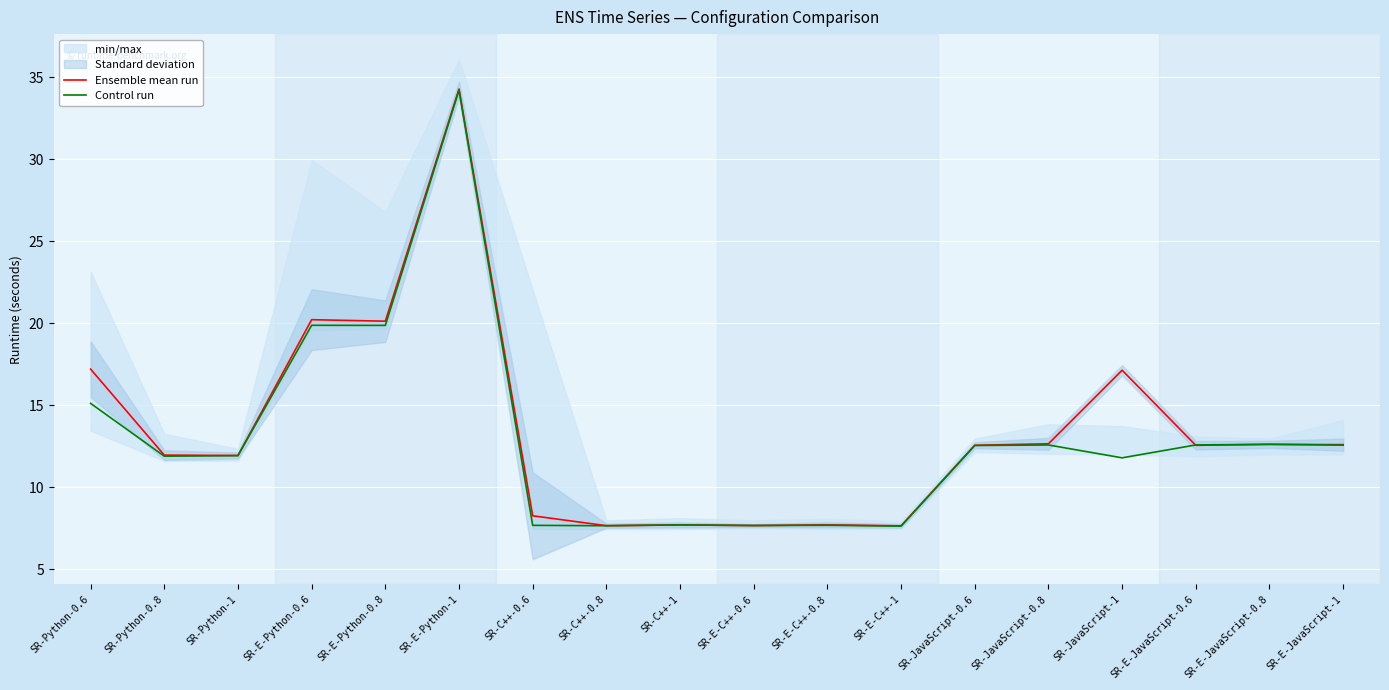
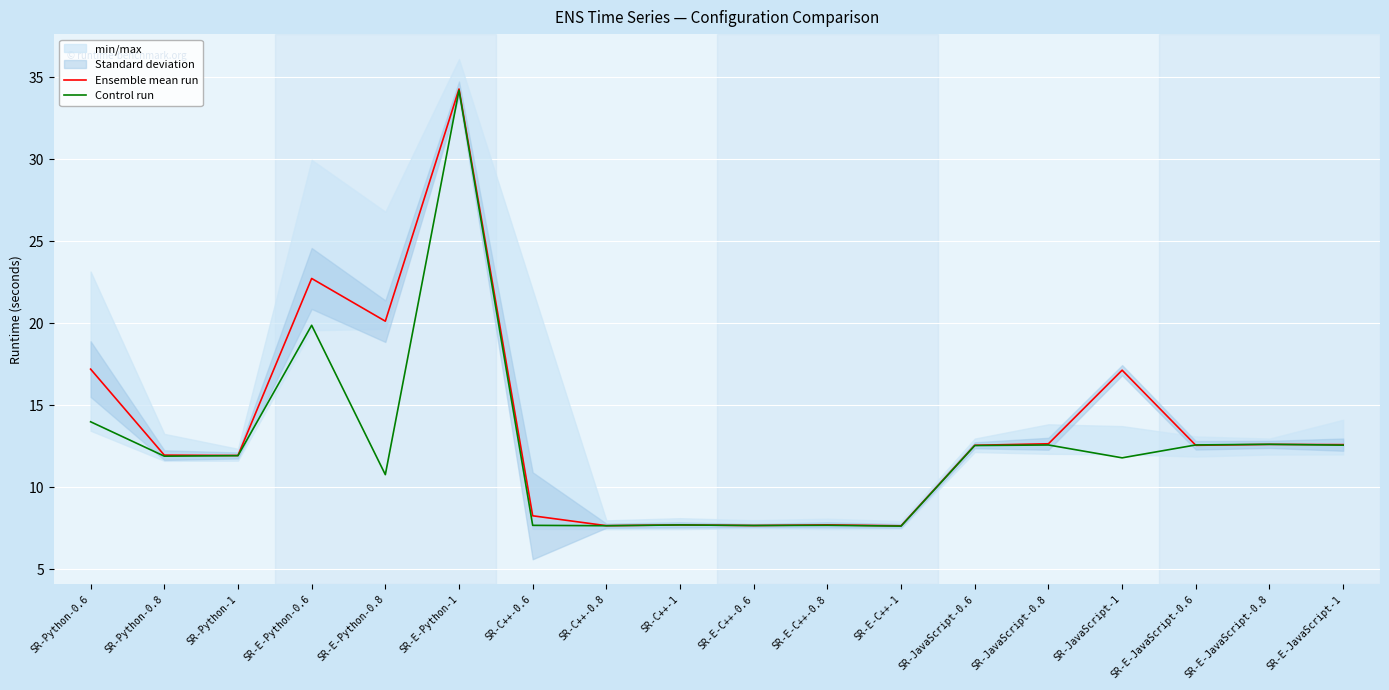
Control run, SR-Python-0.6: 15.1 -> 14.0
Ensemble mean run, SR-E-Python-0.6: 20.2 -> 22.7
Control run, SR-E-Python-0.8: 19.9 -> 10.8
